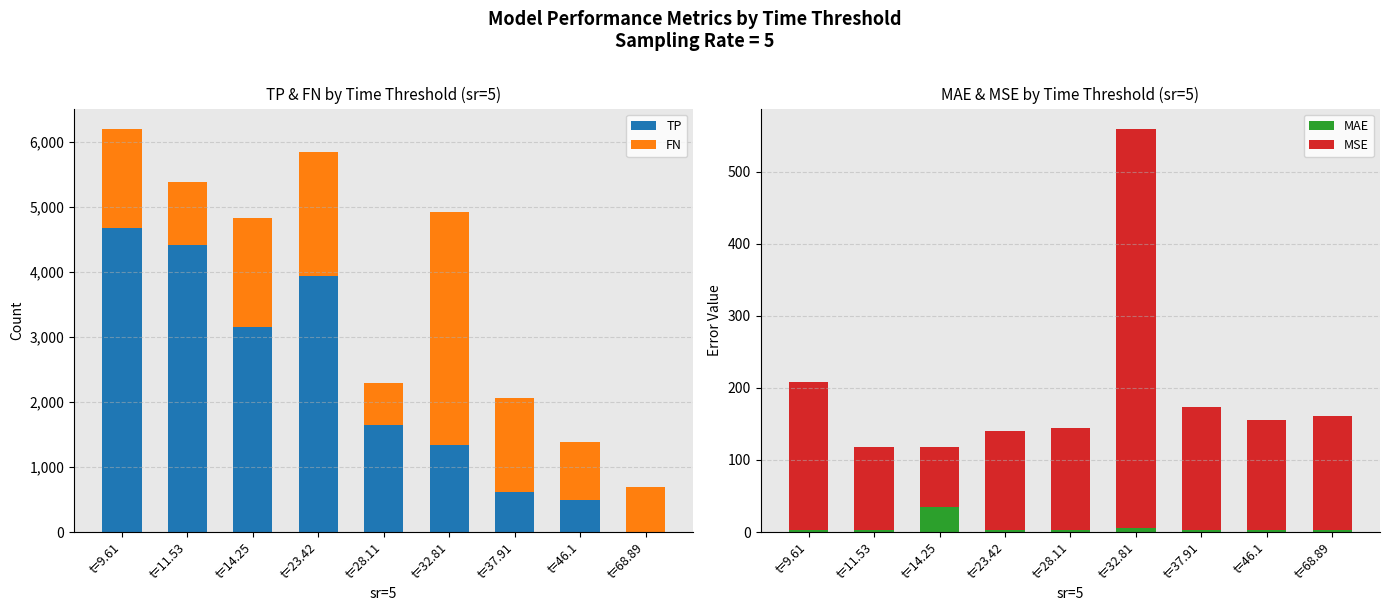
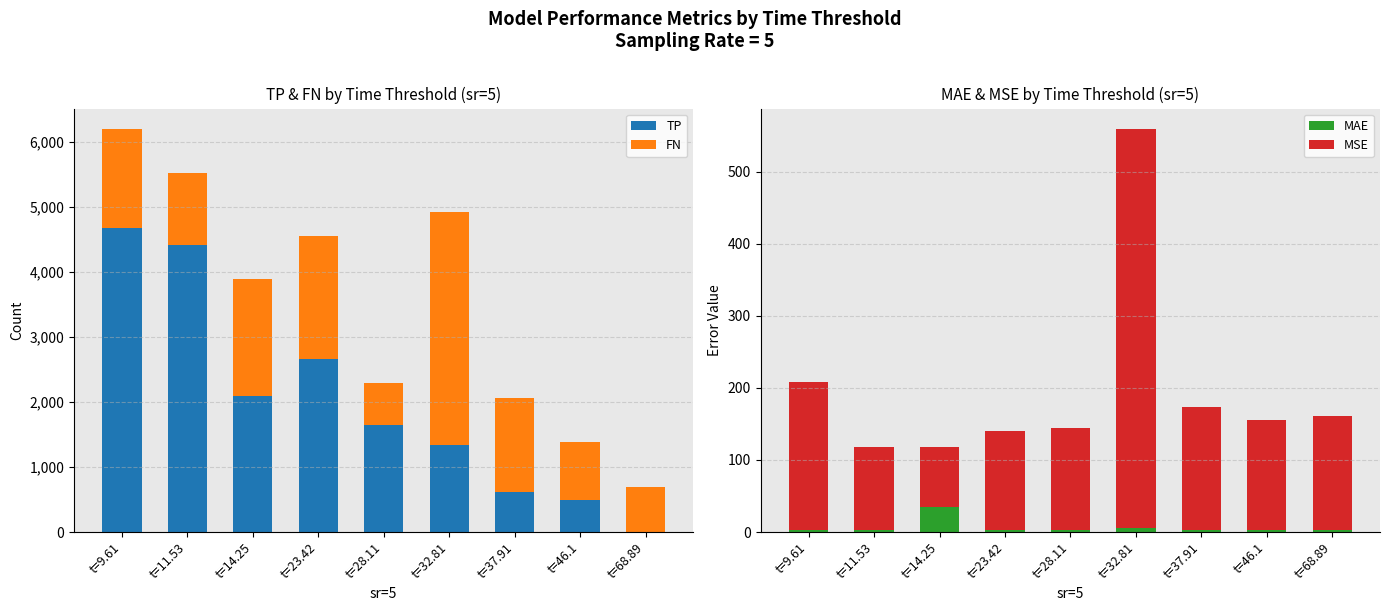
TP & FN by Time Threshold (sr=5), FN, t=11.53: 1,000 -> 1,100
TP & FN by Time Threshold (sr=5), TP, t=14.25: 3,200 -> 2,100
TP & FN by Time Threshold (sr=5), FN, t=14.25: 1,700 -> 1,800
TP & FN by Time Threshold (sr=5), TP, t=23.42: 3,900 -> 2,700
